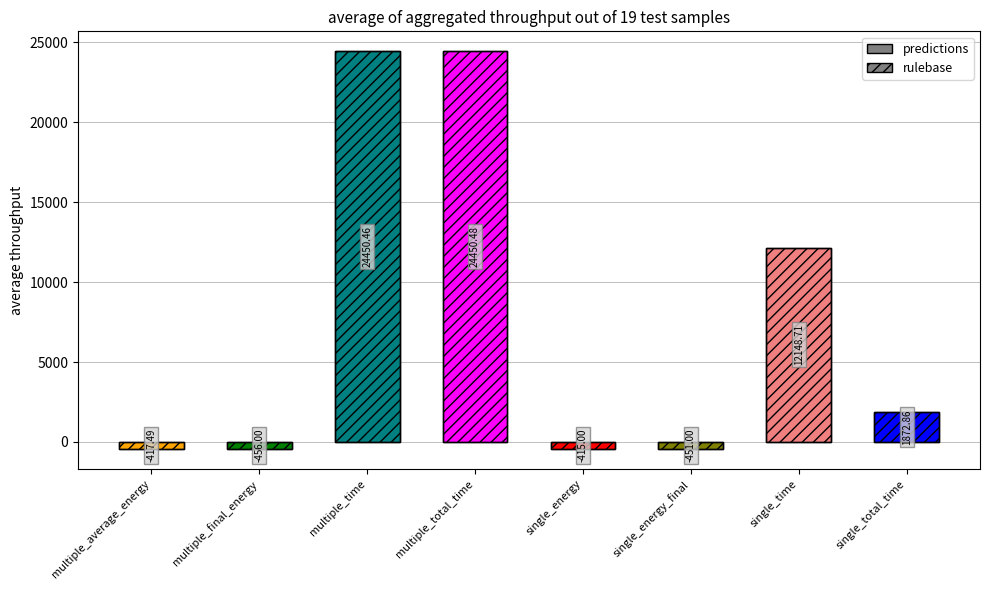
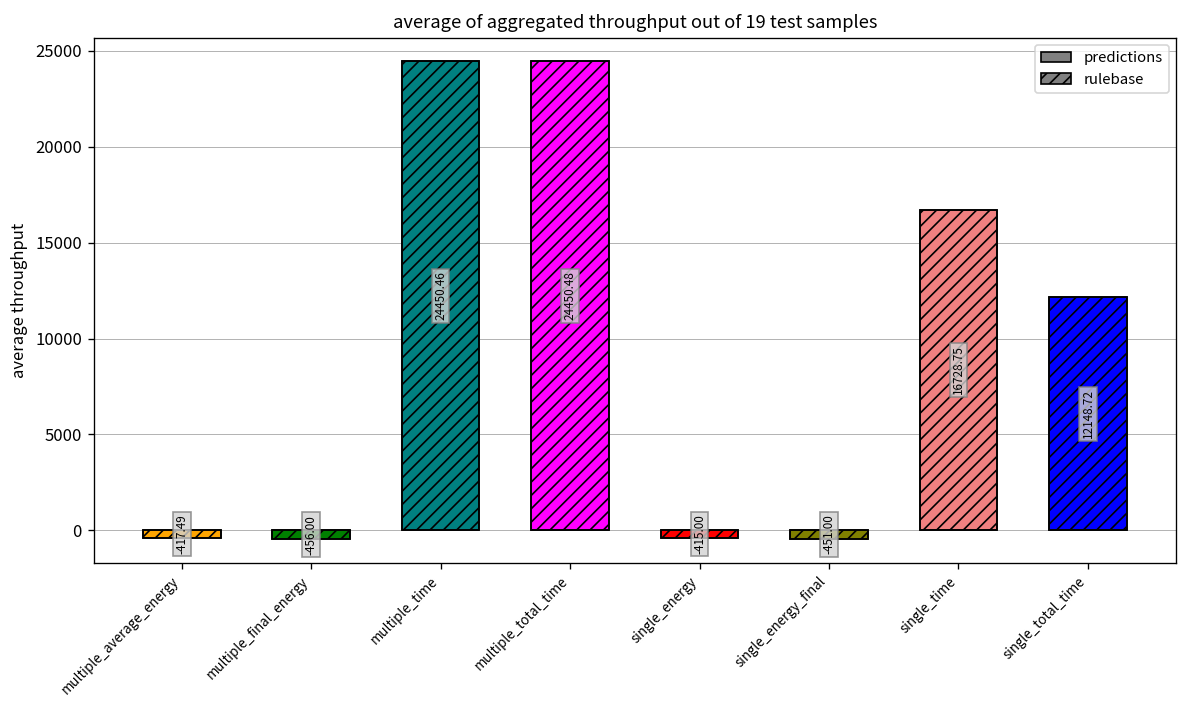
single_time: 12148.71 -> 16728.75
single_total_time: 1872.86 -> 12148.72
